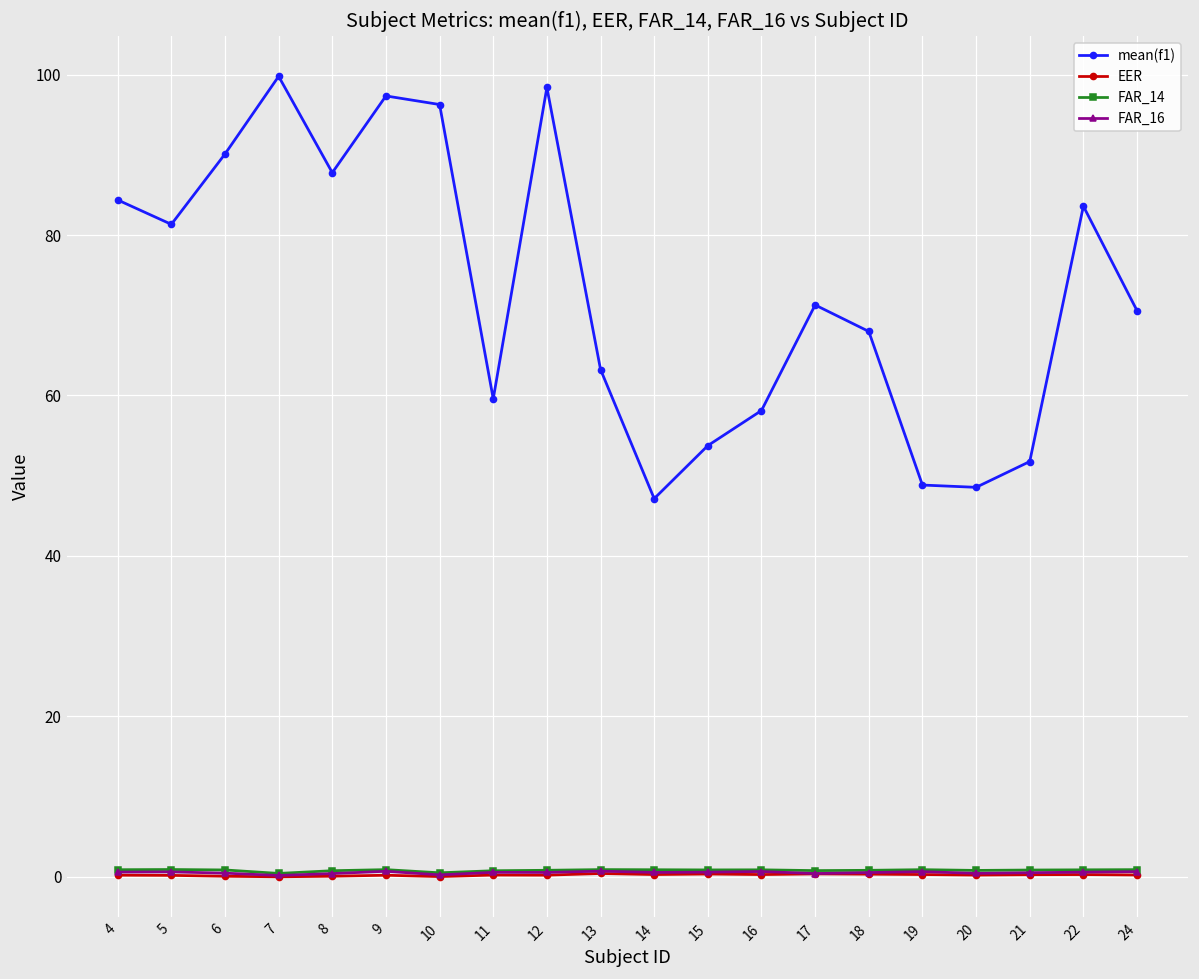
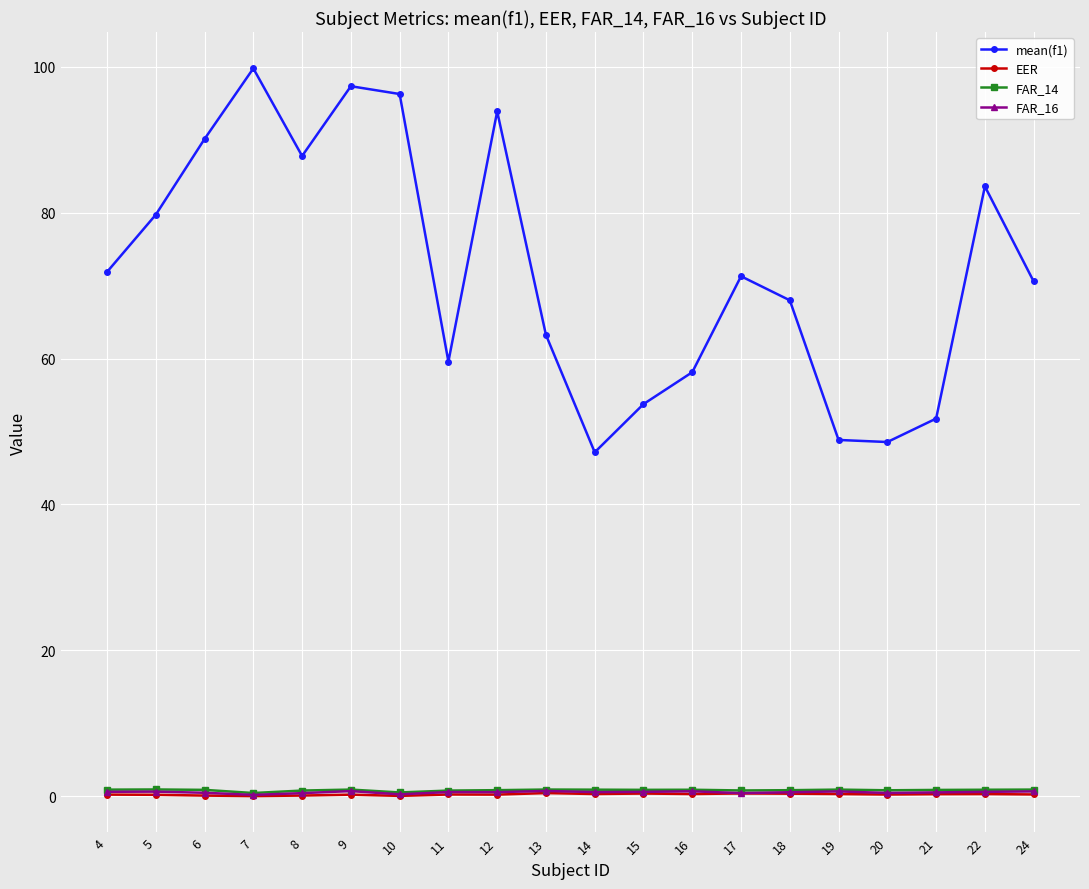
mean(f1), 4: 84 -> 72
mean(f1), 5: 81 -> 80
mean(f1), 12: 98 -> 94
